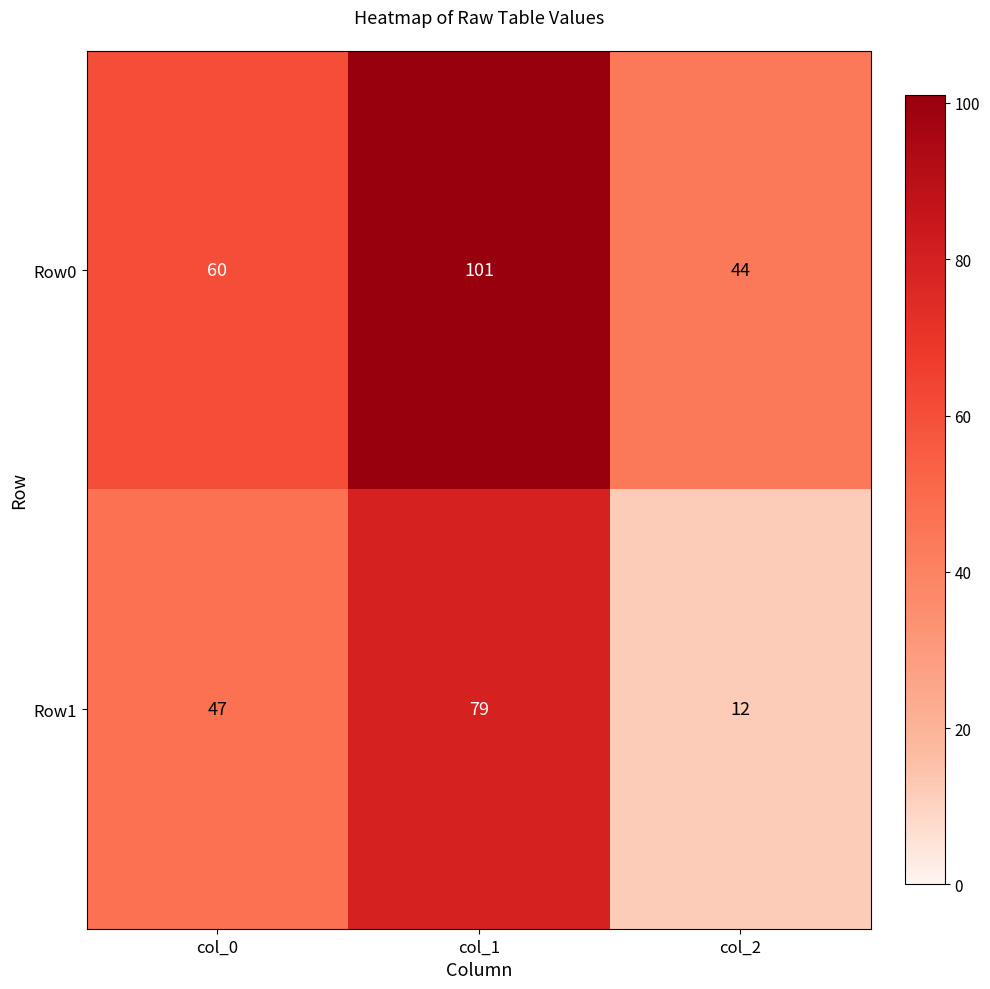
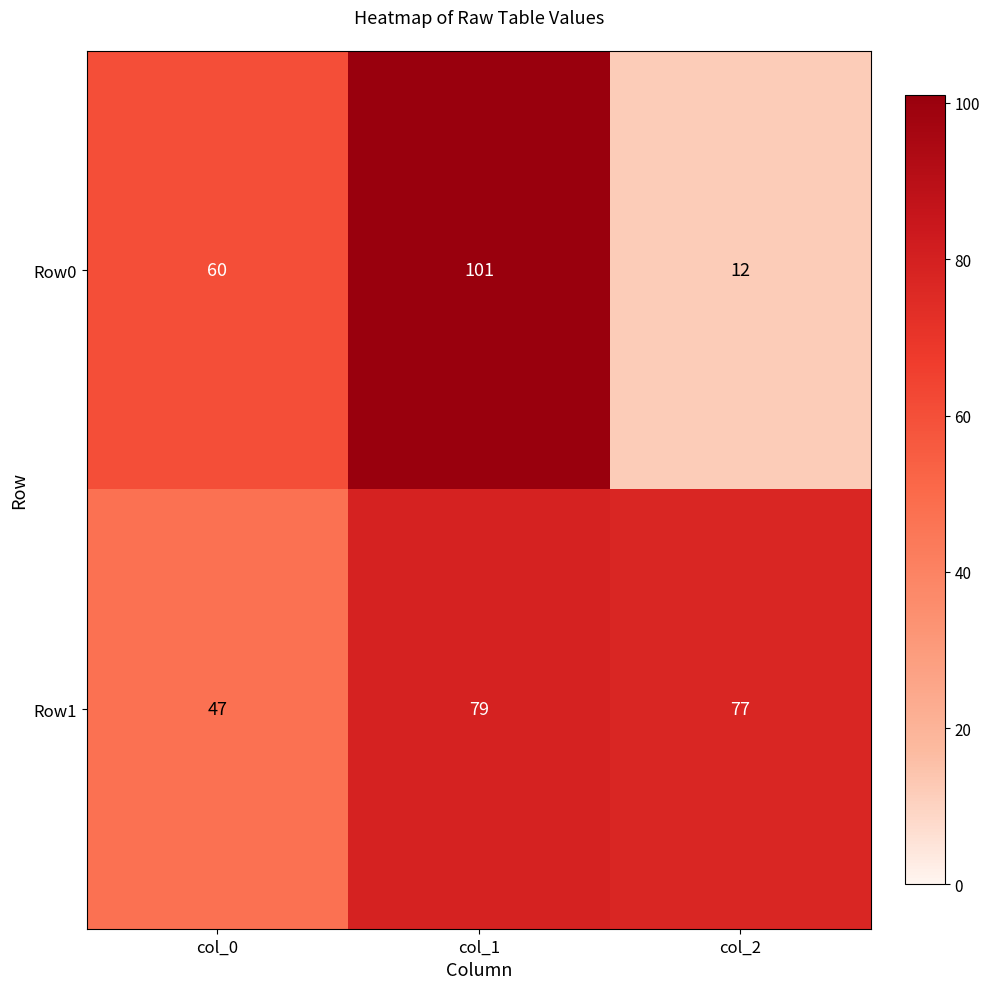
Row0, col_2: 44 -> 12
Row1, col_2: 12 -> 77
